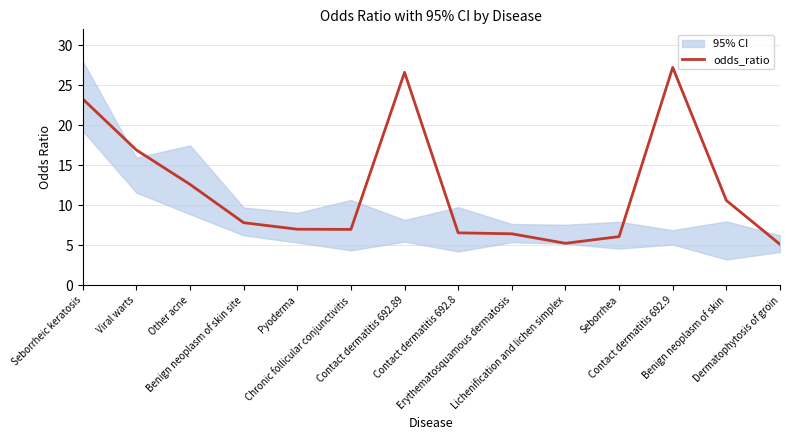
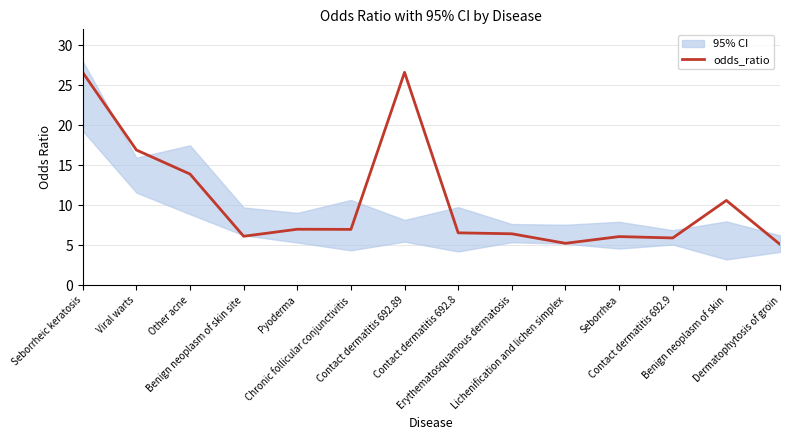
odds_ratio, Seborrheic keratosis: 23 -> 27
odds_ratio, Other acne: 13 -> 14
odds_ratio, Benign neoplasm of skin site: 8 -> 6
odds_ratio, Contact dermatitis 692.9: 27 -> 6
